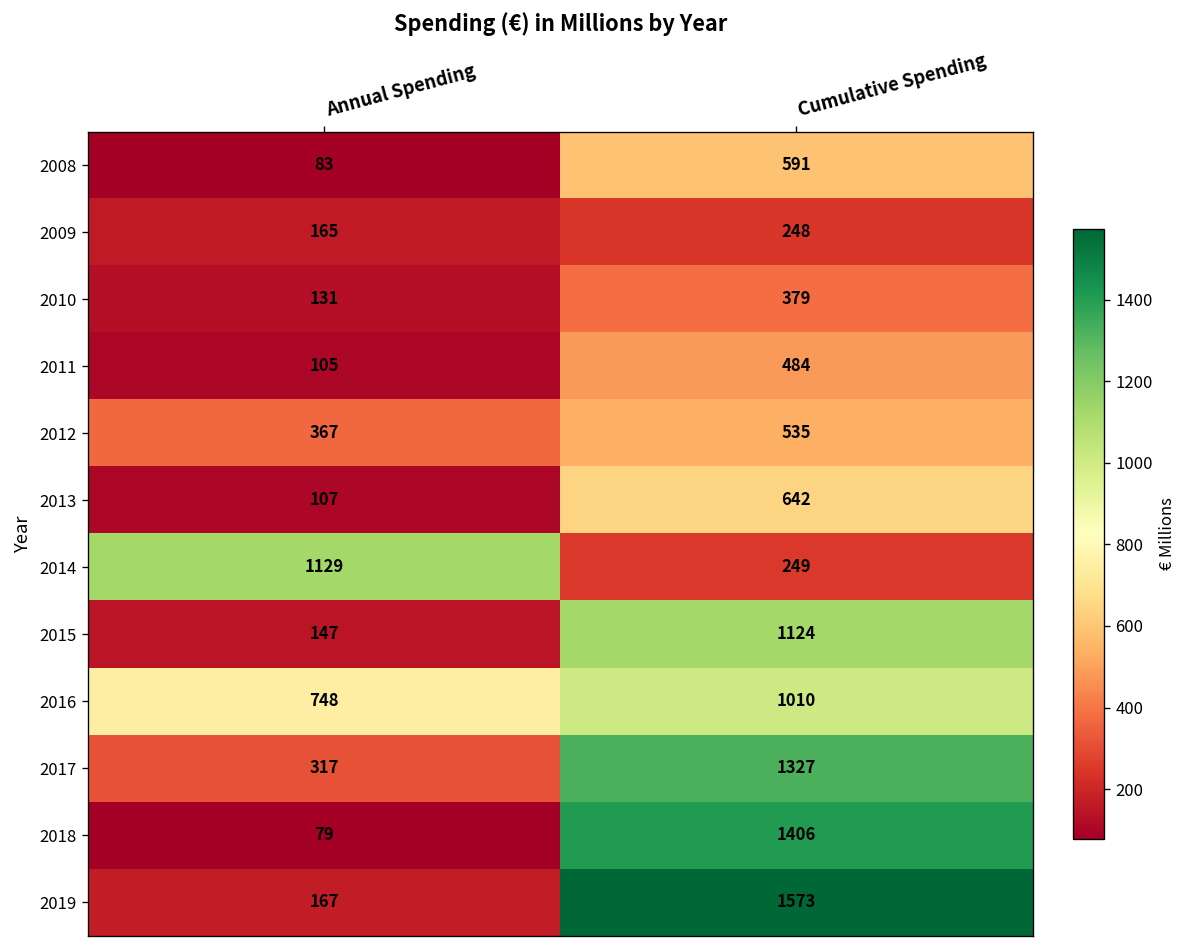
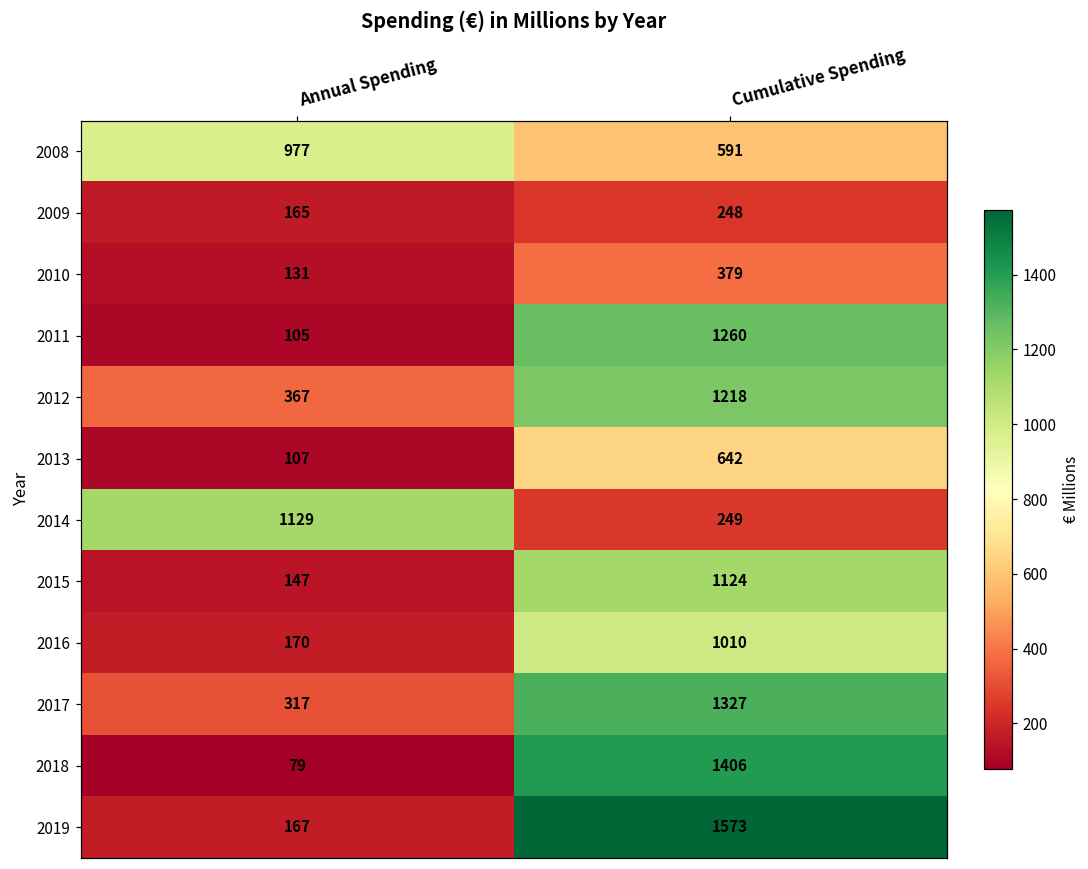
2008, Annual Spending: 83 -> 977
2011, Cumulative Spending: 484 -> 1260
2012, Cumulative Spending: 535 -> 1218
2016, Annual Spending: 748 -> 170
